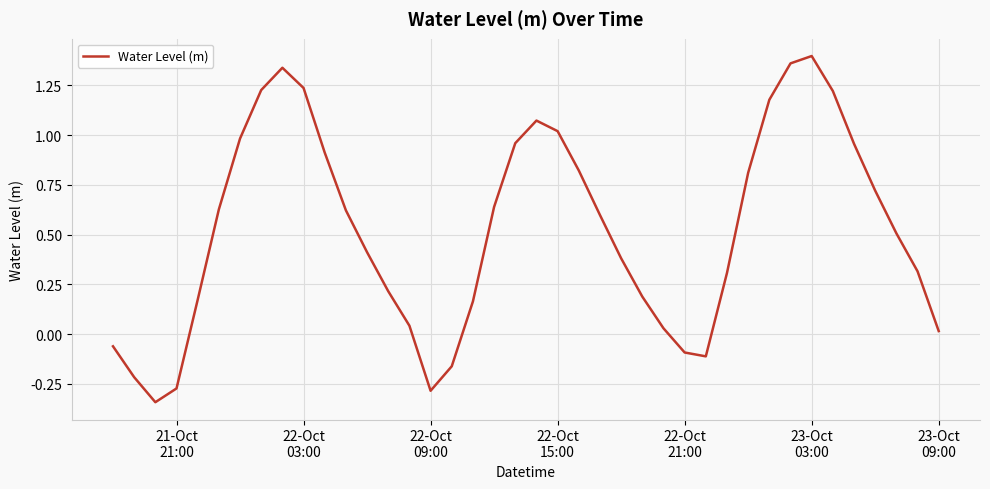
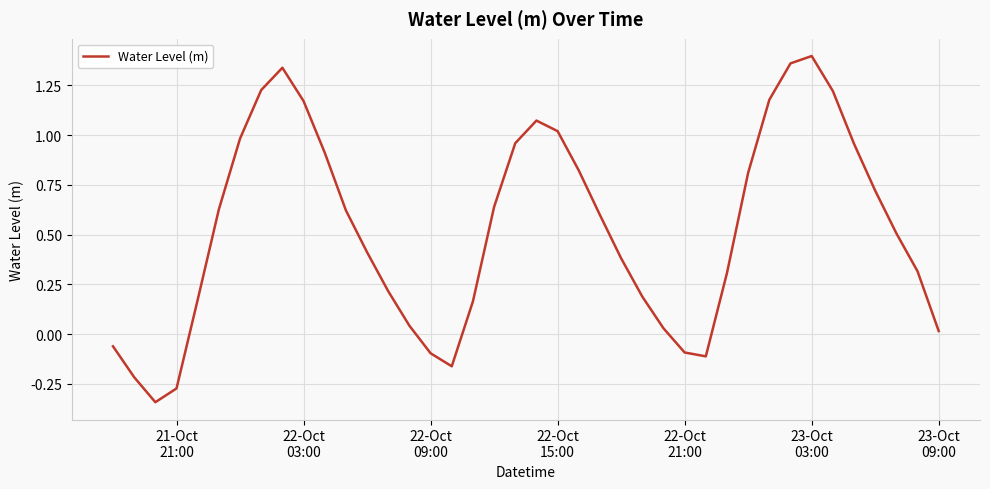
22-Oct 03:00: 1.24 -> 1.17
22-Oct 09:00: -0.29 -> -0.10
